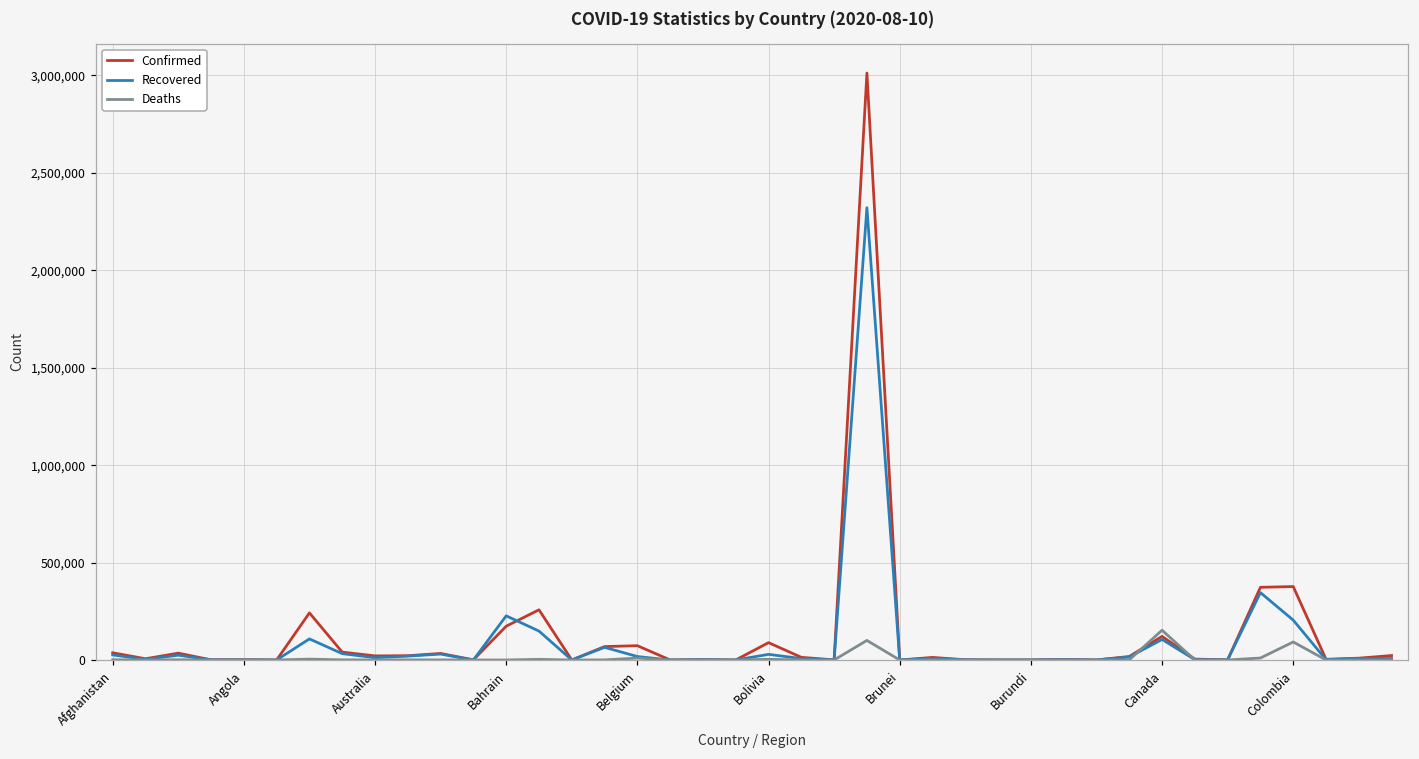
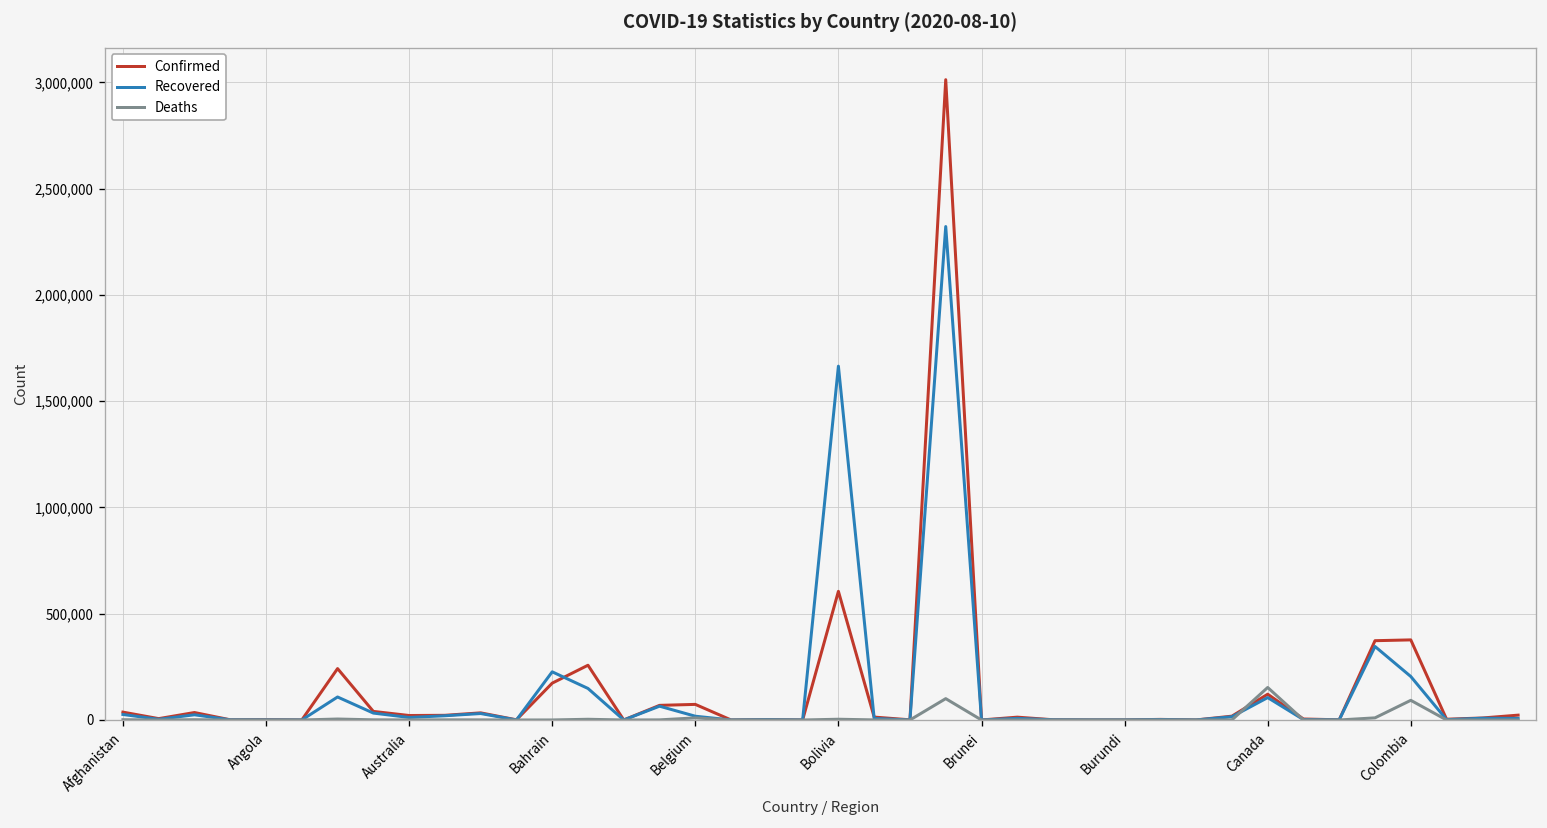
Confirmed, Bolivia: 90,000 -> 610,000
Recovered, Bolivia: 30,000 -> 1,660,000
